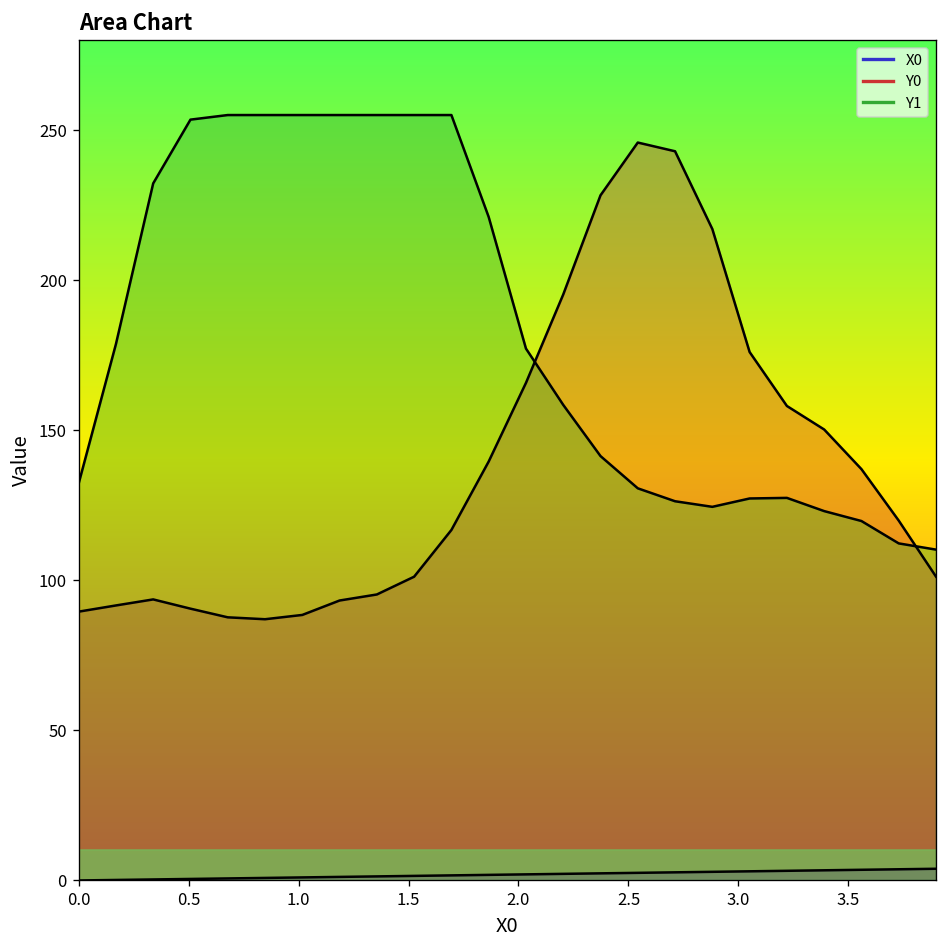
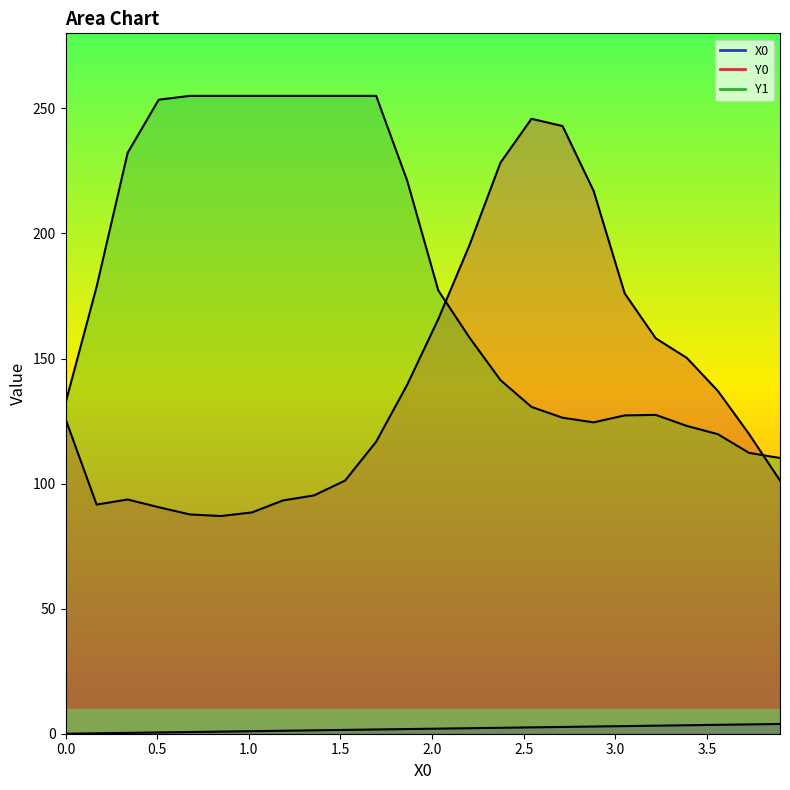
Y0, 0.0: 90 -> 126
